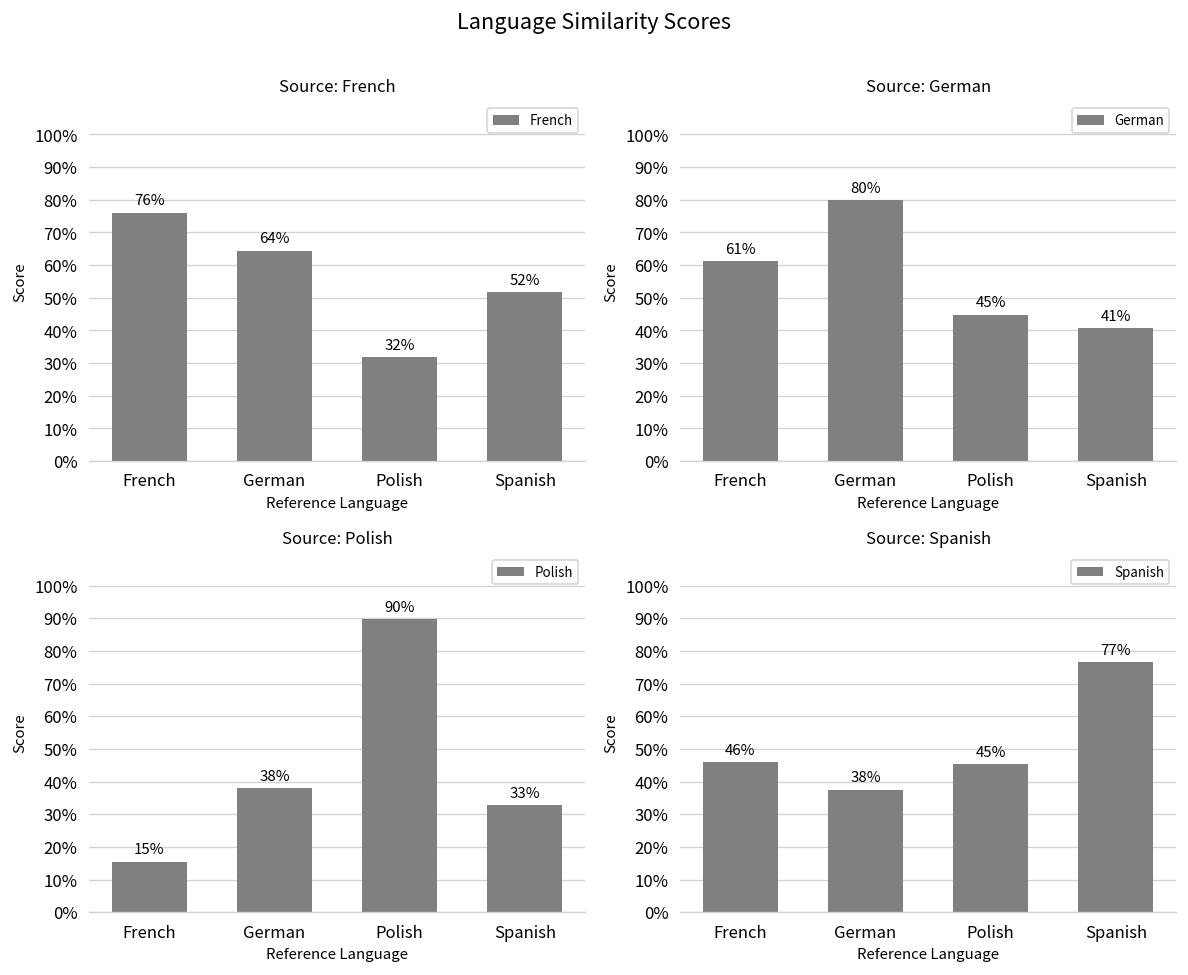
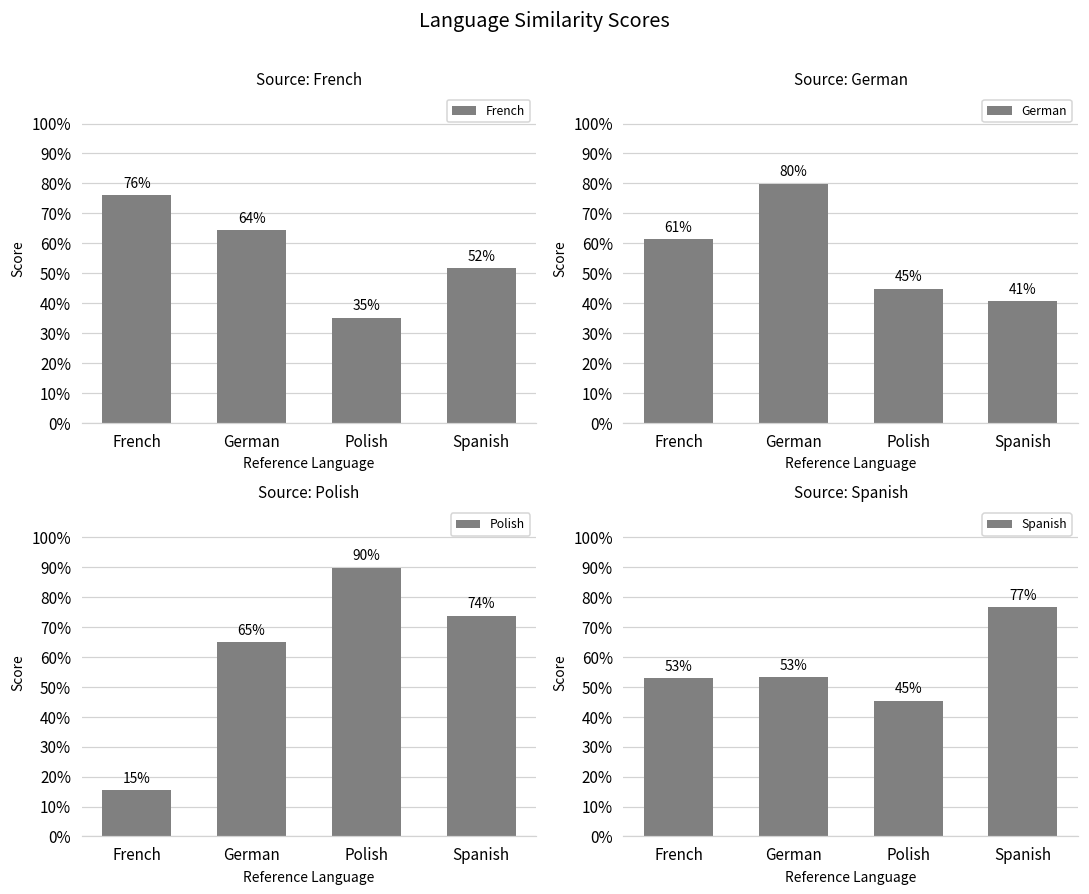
Source: French, Polish: 32% -> 35%
Source: Polish, German: 38% -> 65%
Source: Polish, Spanish: 33% -> 74%
Source: Spanish, French: 46% -> 53%
Source: Spanish, German: 38% -> 53%
